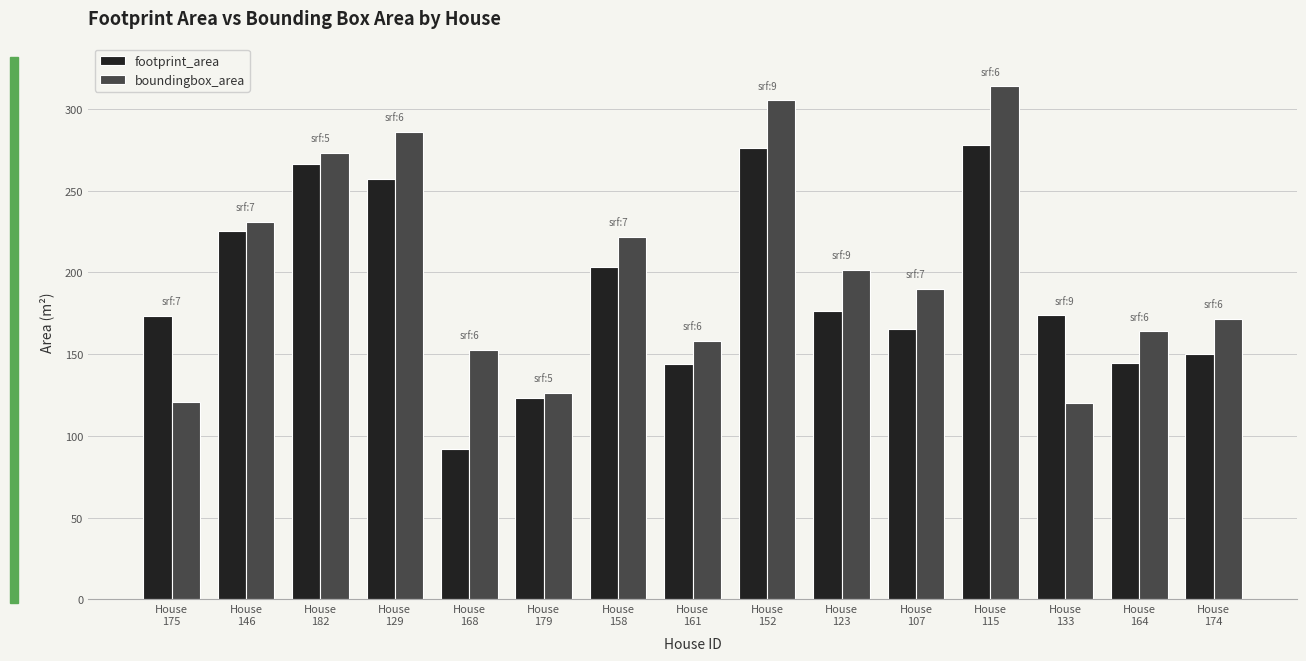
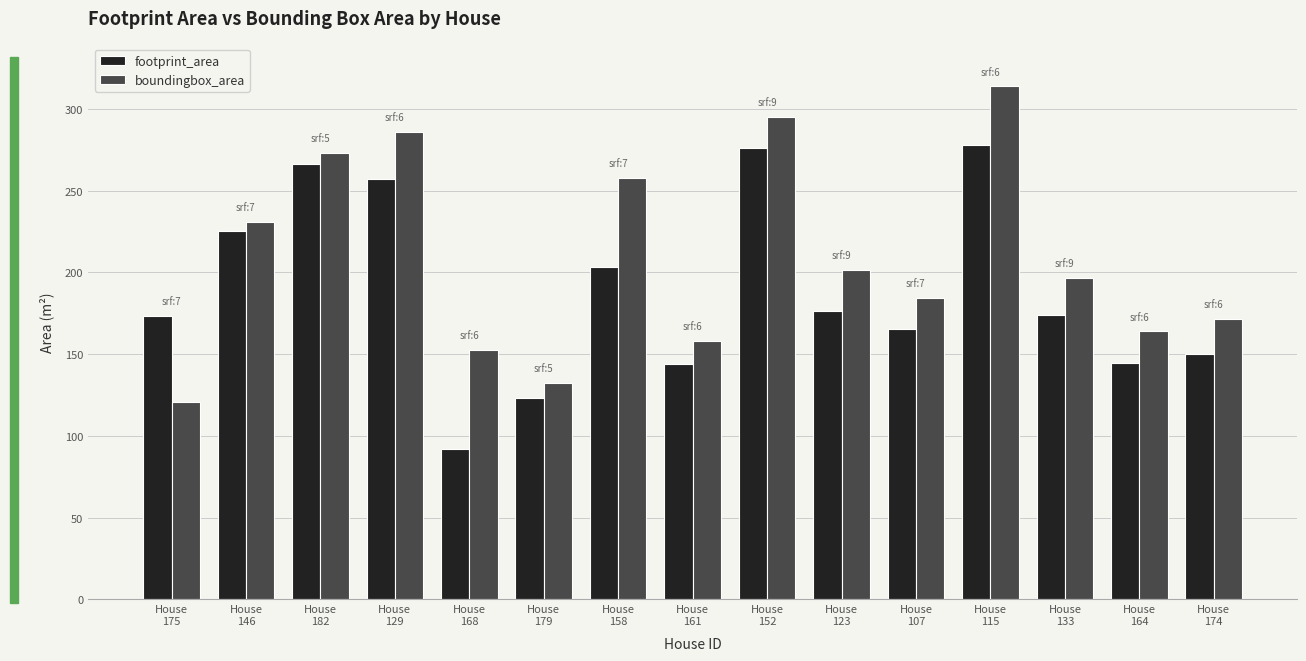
boundingbox_area, House 179: 126 -> 132
boundingbox_area, House 158: 222 -> 258
boundingbox_area, House 152: 305 -> 295
boundingbox_area, House 107: 190 -> 184
boundingbox_area, House 133: 120 -> 197
